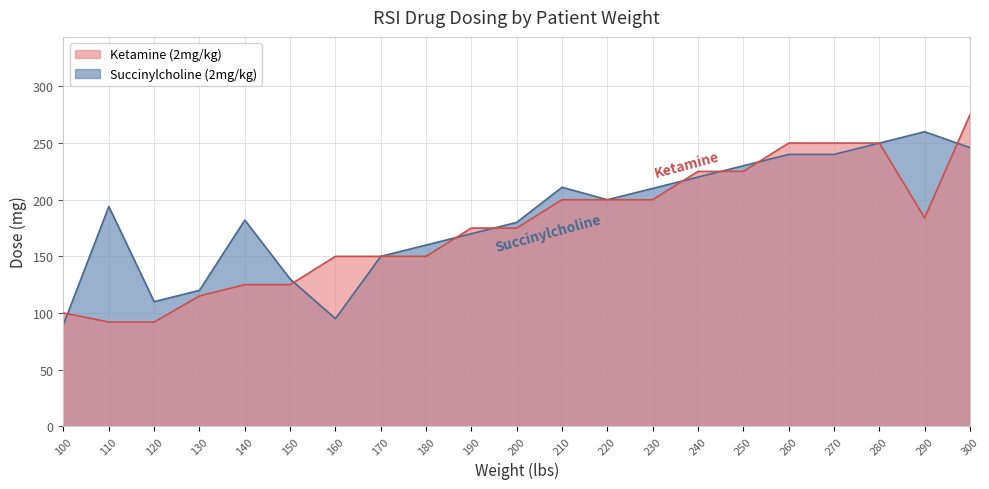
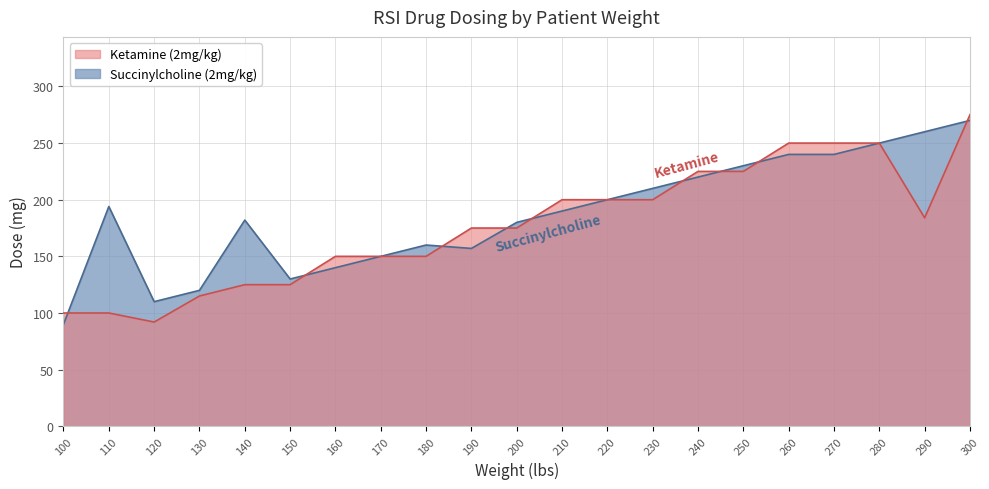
Ketamine (2mg/kg), 110: 92 -> 100
Succinylcholine (2mg/kg), 160: 95 -> 140
Succinylcholine (2mg/kg), 190: 170 -> 157
Succinylcholine (2mg/kg), 210: 211 -> 190
Succinylcholine (2mg/kg), 300: 246 -> 270
